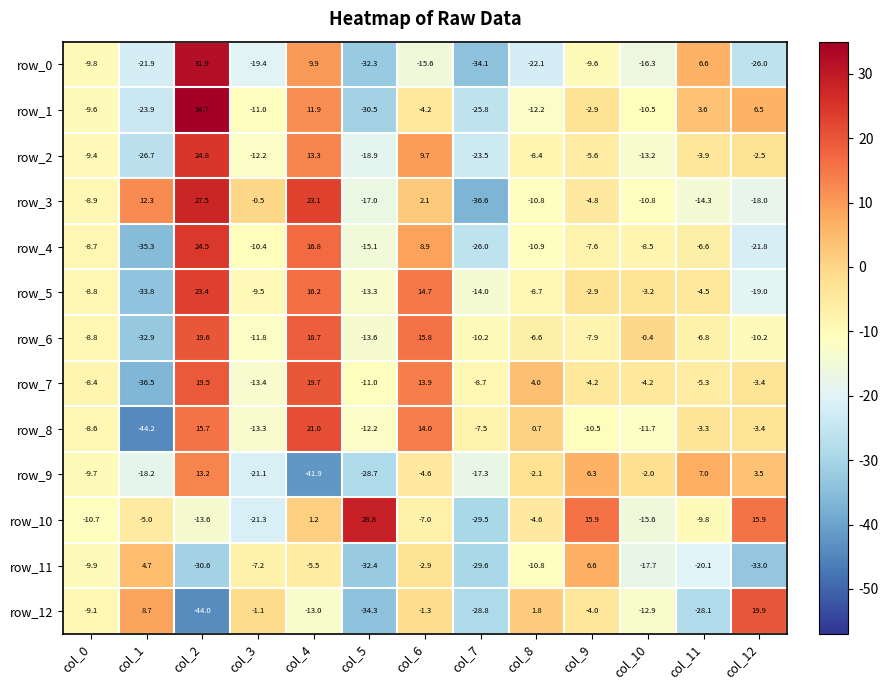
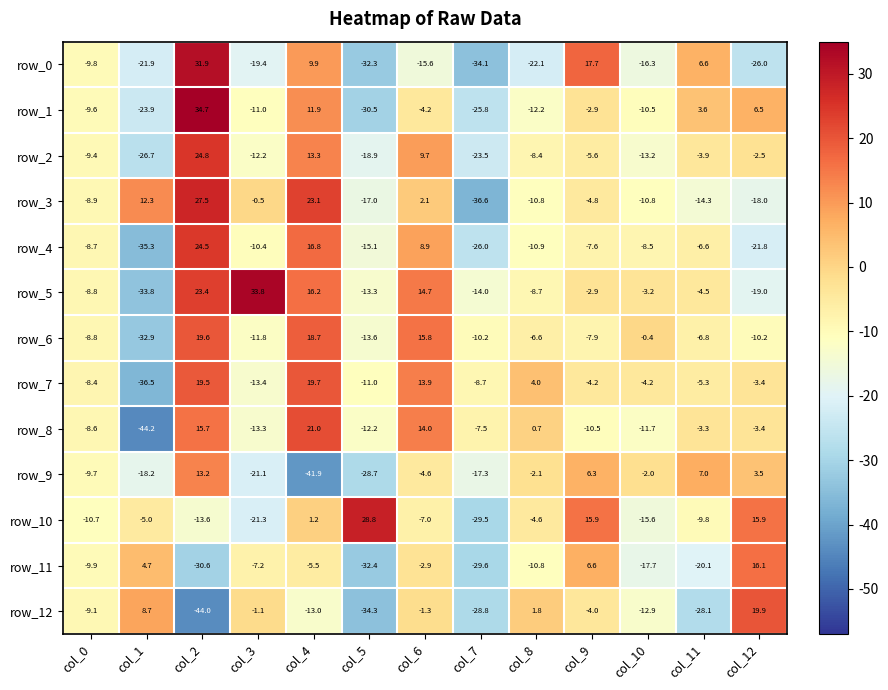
row_0, col_9: -9.6 -> 17.7
row_5, col_3: -9.5 -> 33.8
row_11, col_12: -33.0 -> 16.1
